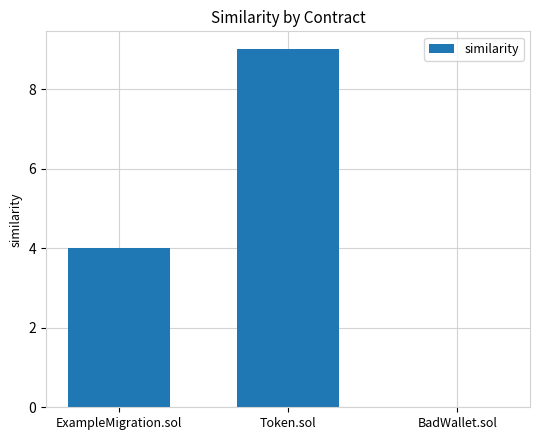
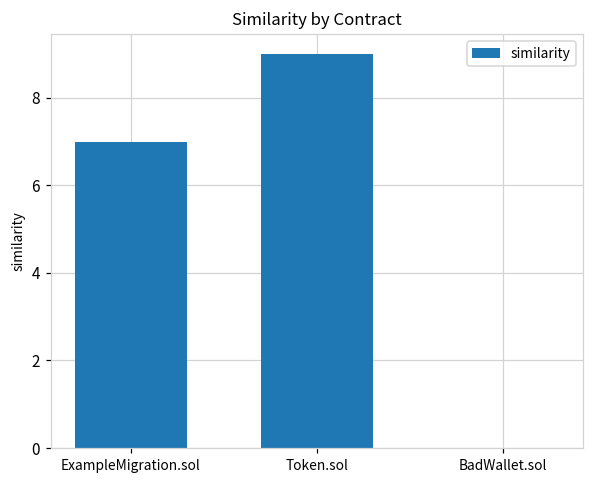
ExampleMigration.sol: 4 -> 7
